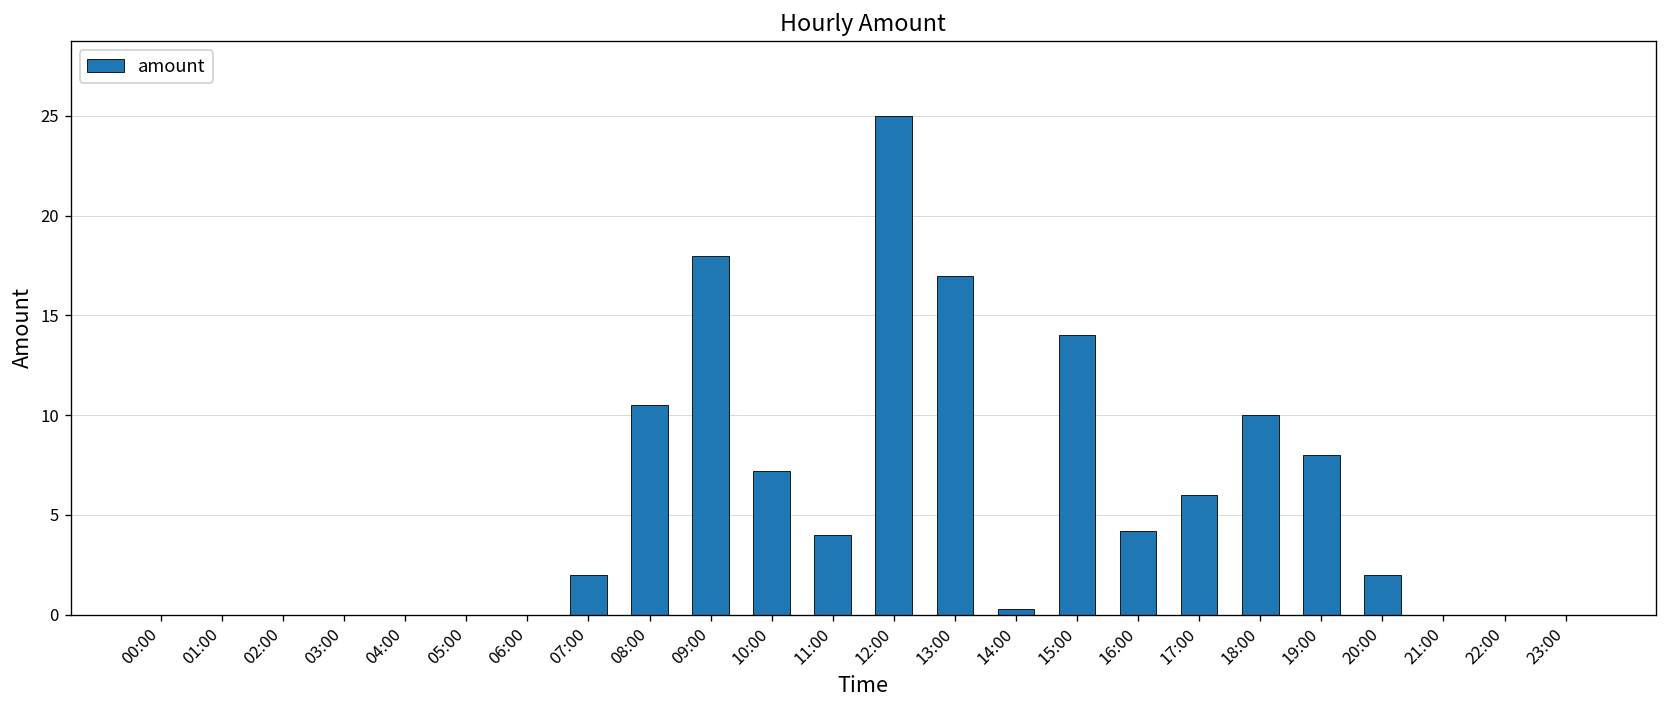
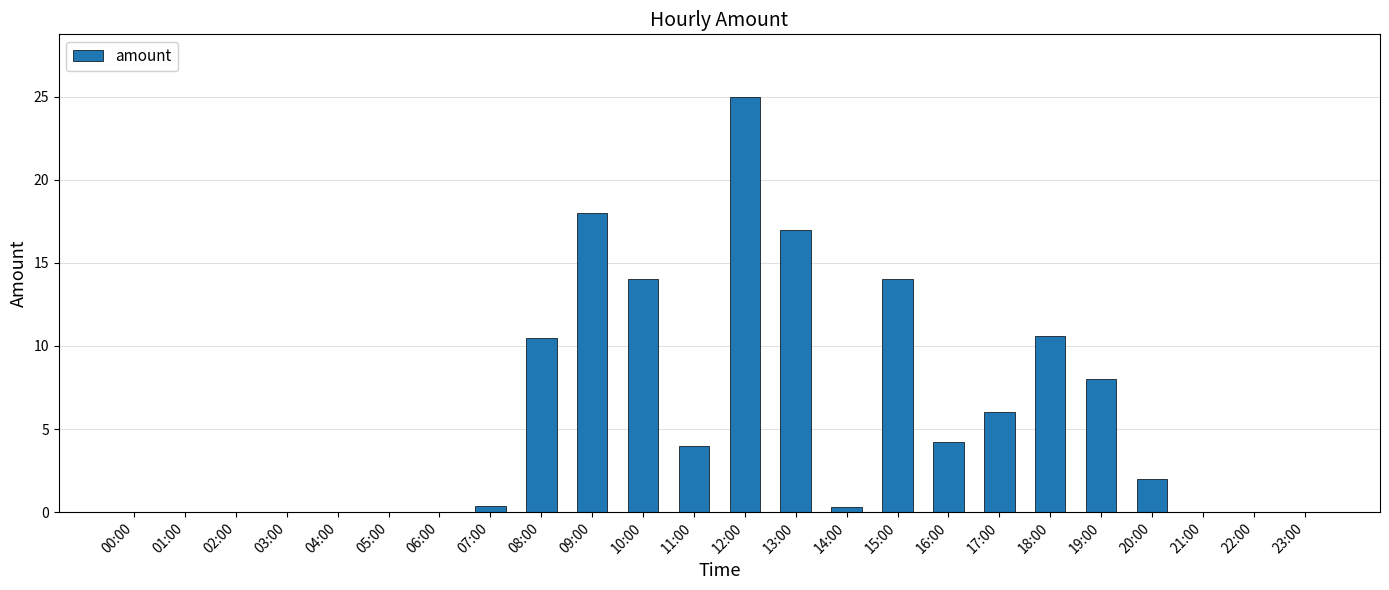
07:00: 2.0 -> 0.4
10:00: 7.2 -> 14.0
18:00: 10.0 -> 10.6
